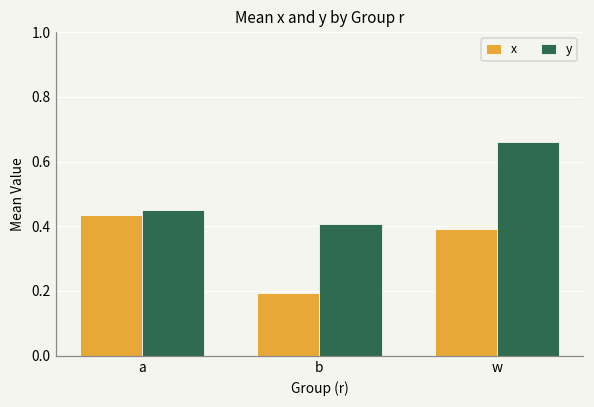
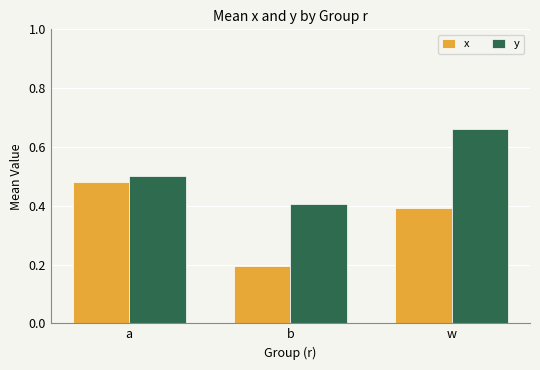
x, a: 0.43 -> 0.48
y, a: 0.45 -> 0.50
